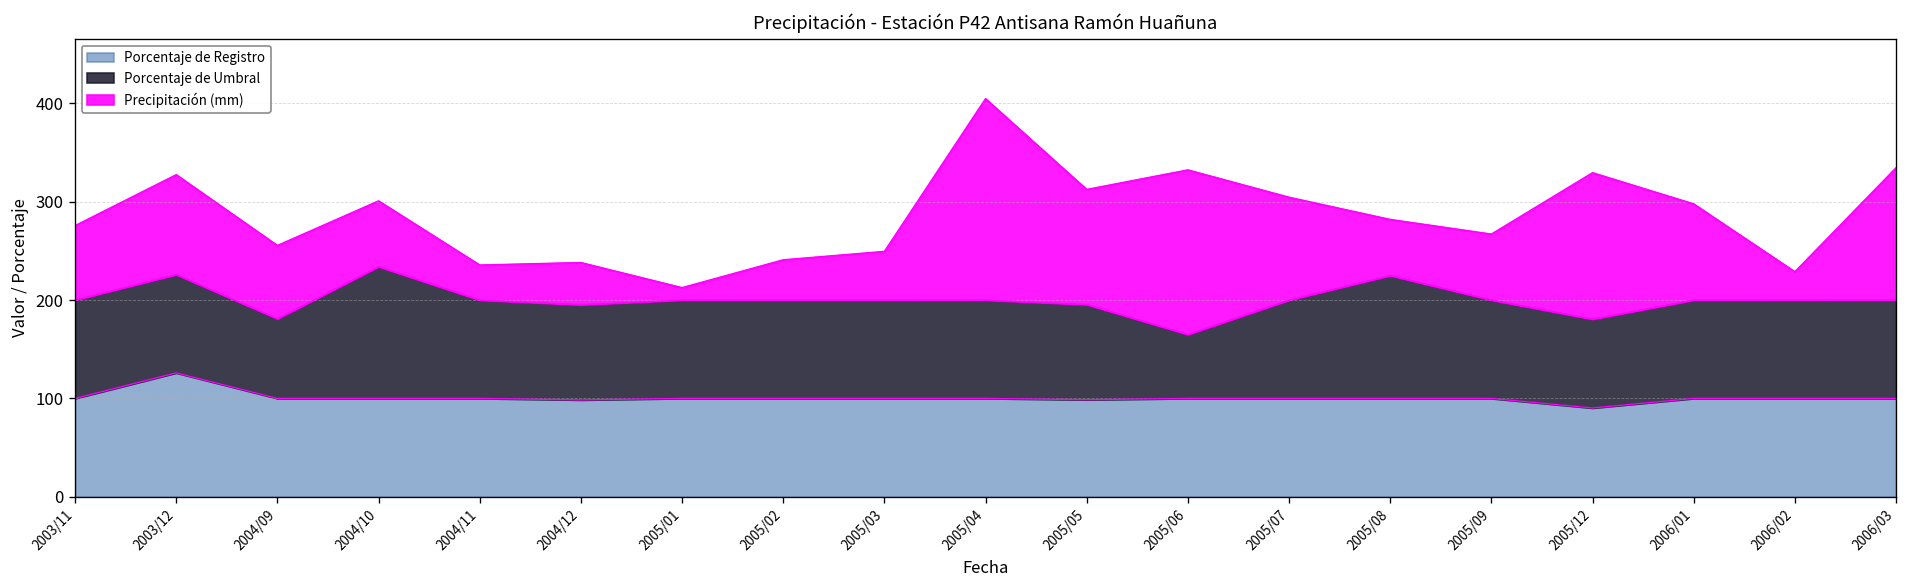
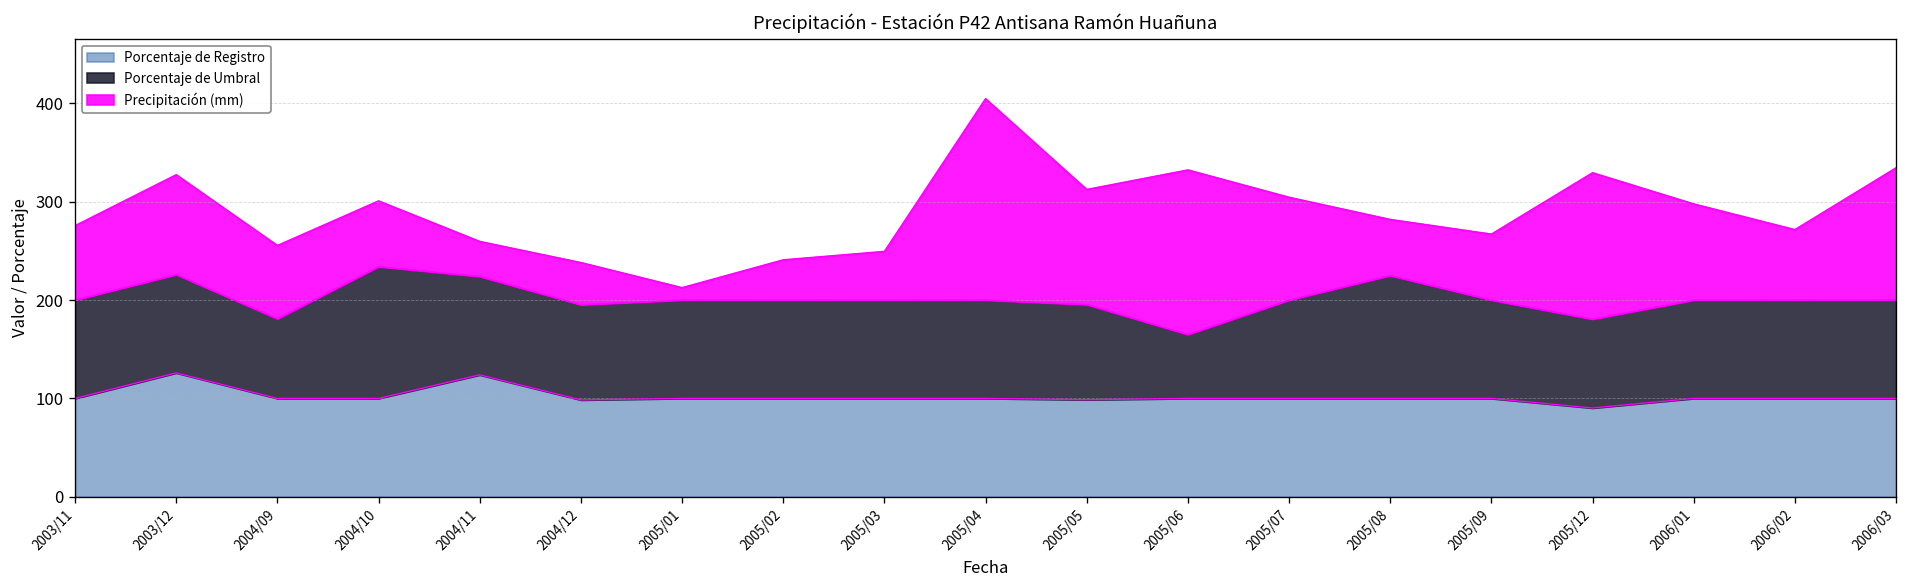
Porcentaje de Registro, 2004/11: 100 -> 120
Precipitación (mm), 2006/02: 30 -> 70
